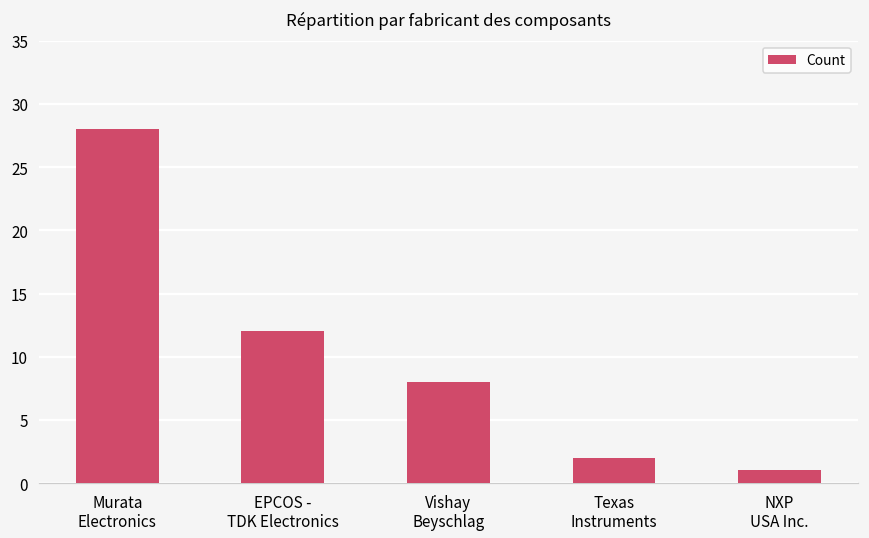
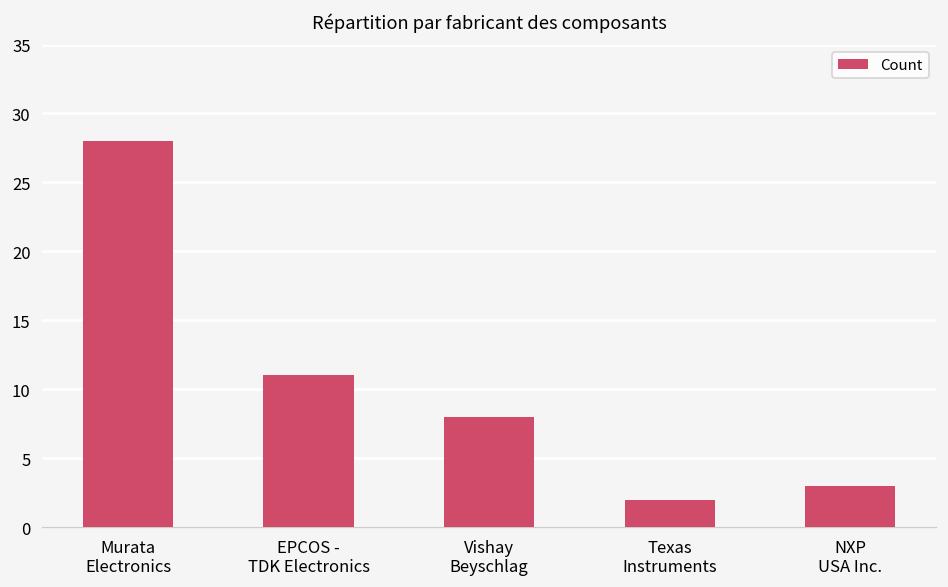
EPCOS - TDK Electronics: 12 -> 11
NXP USA Inc.: 1 -> 3
